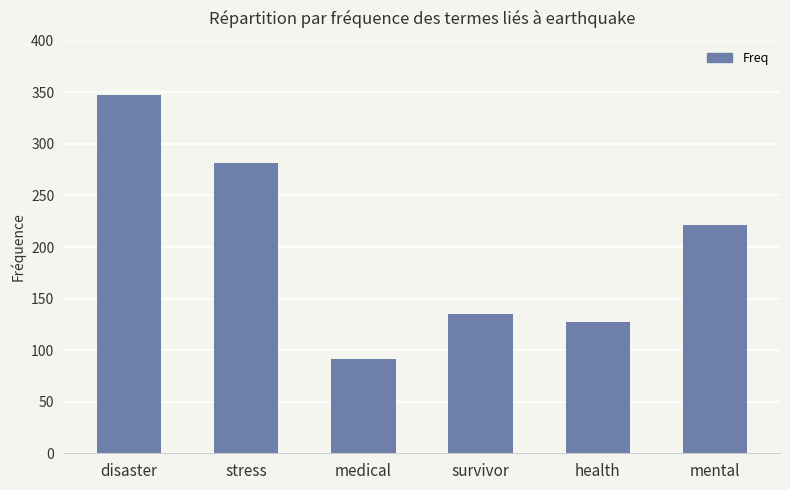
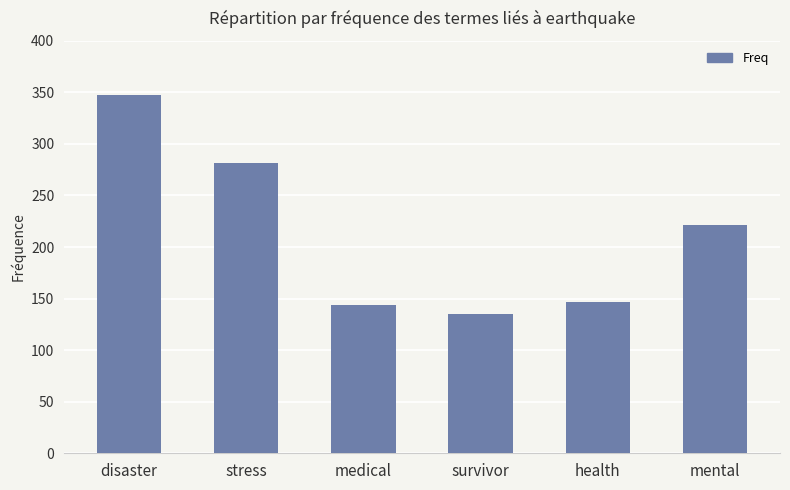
medical: 91 -> 144
health: 127 -> 147
